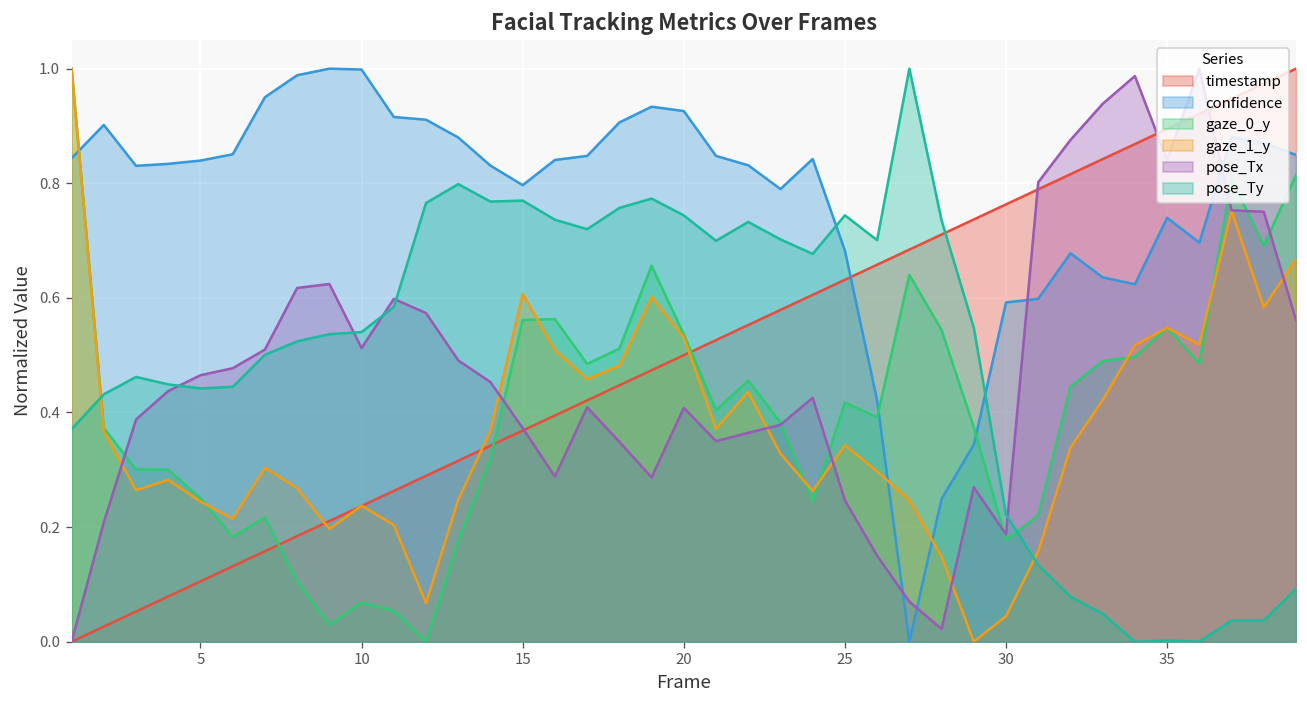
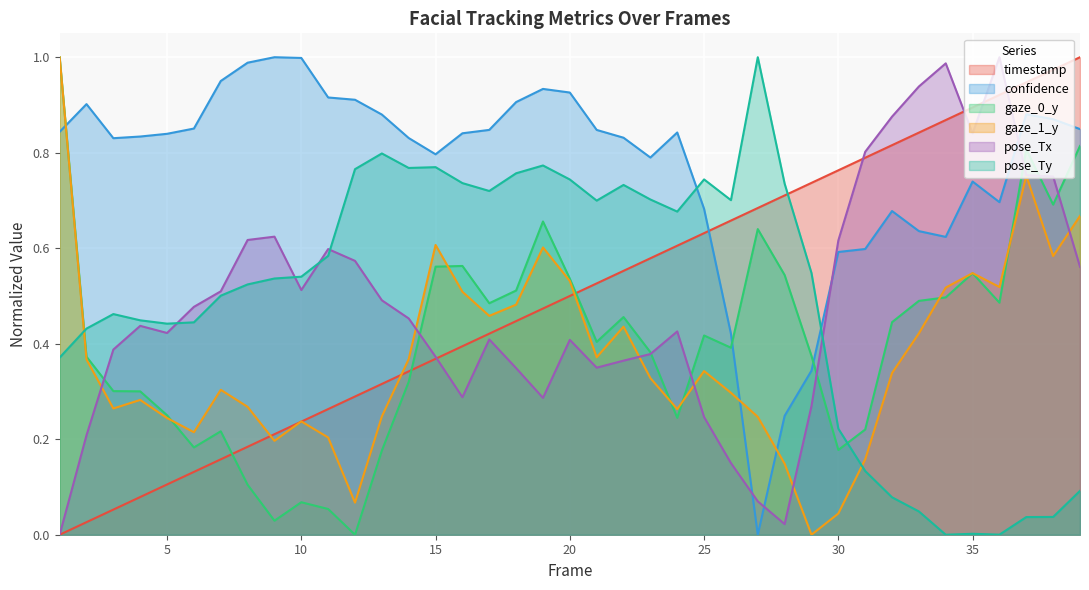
pose_Tx, 5: 0.47 -> 0.42
pose_Tx, 30: 0.19 -> 0.62
